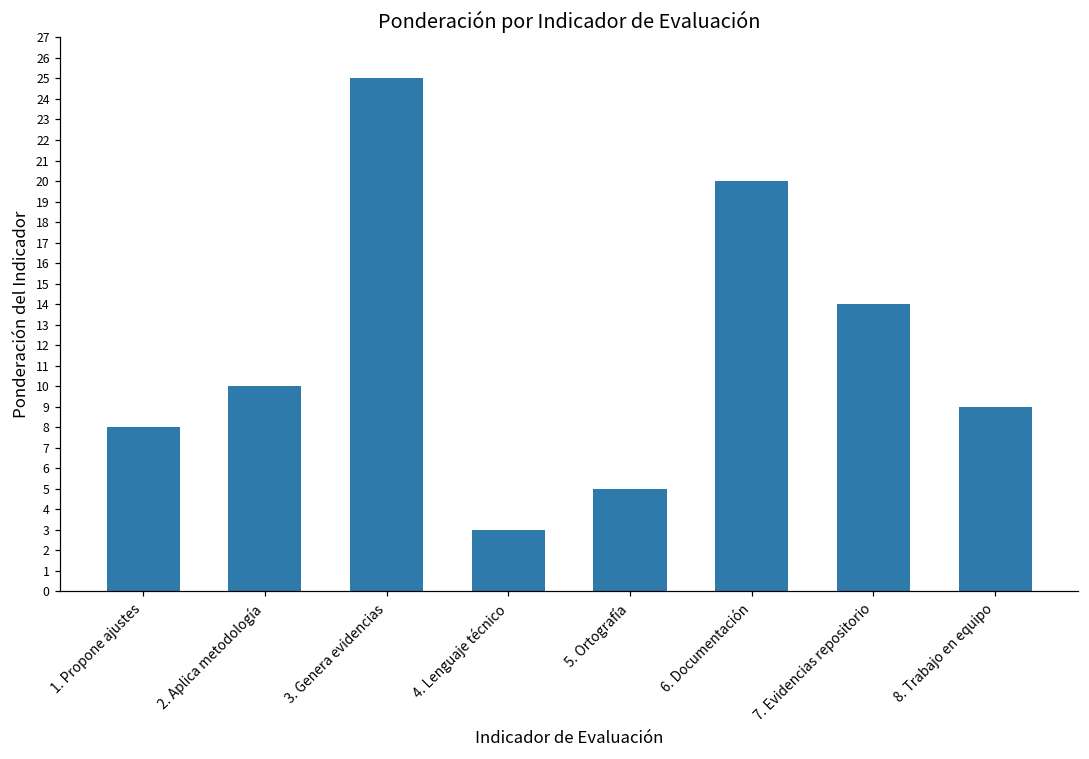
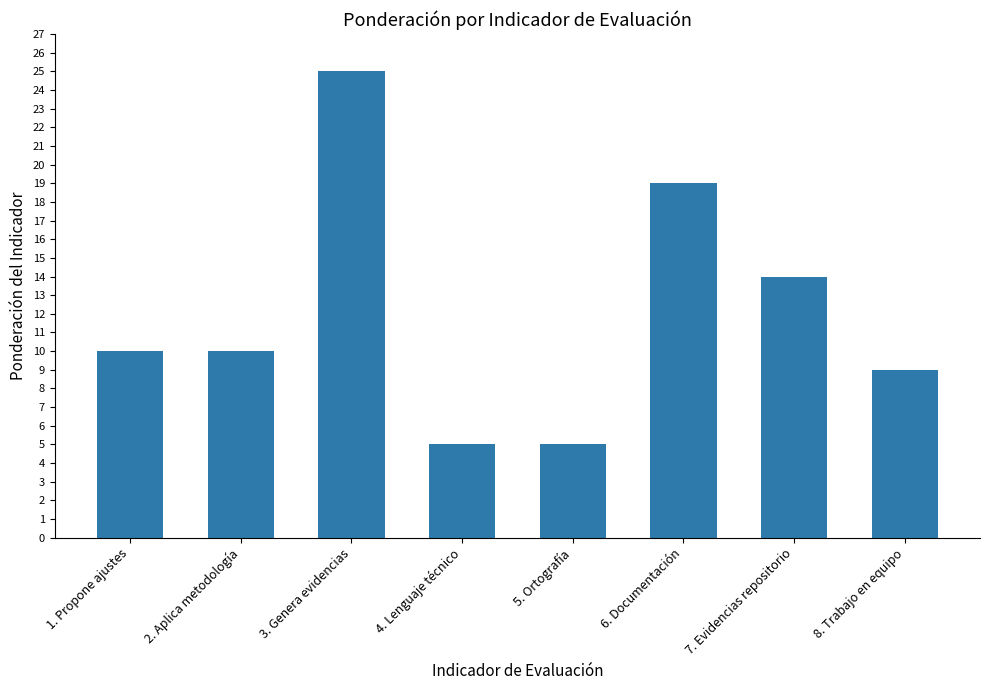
1. Propone ajustes: 8 -> 10
4. Lenguaje técnico: 3 -> 5
6. Documentación: 20 -> 19
